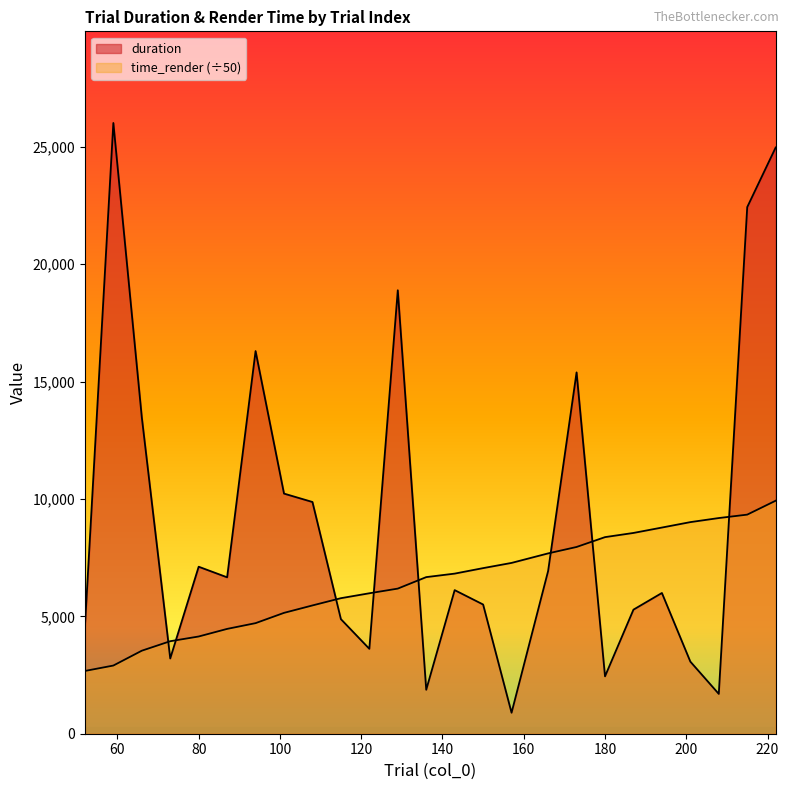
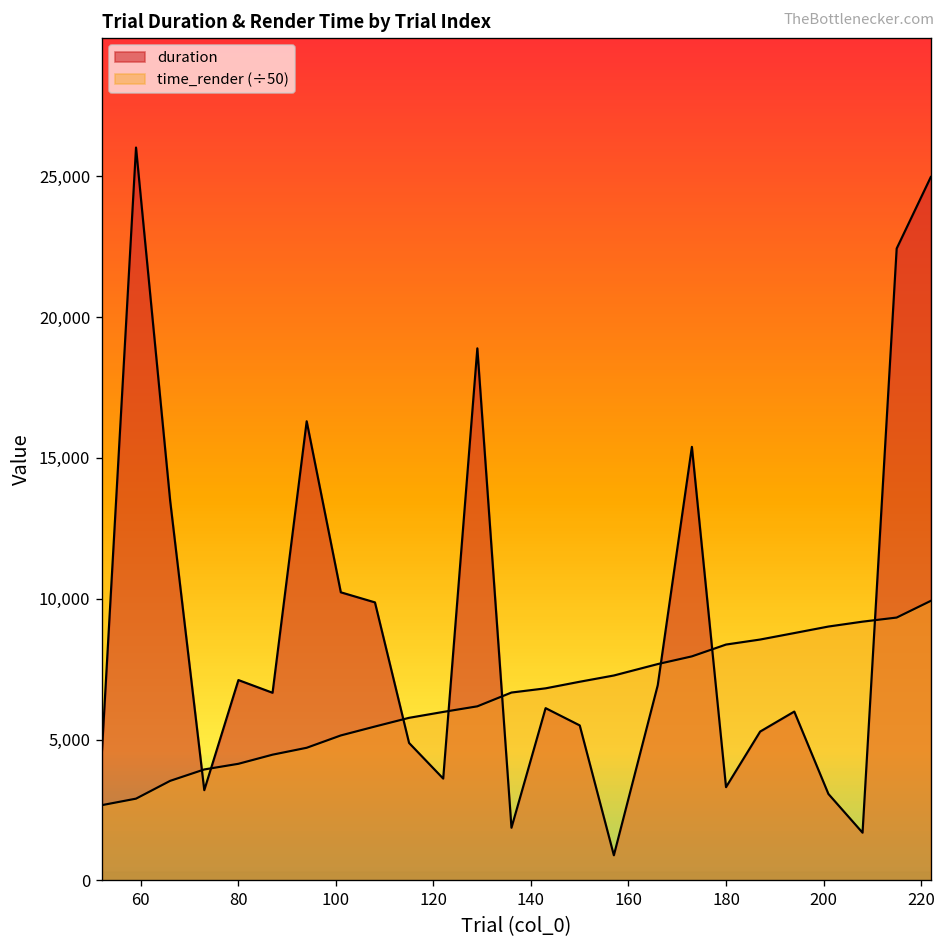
duration, 180: 2,400 -> 3,300
